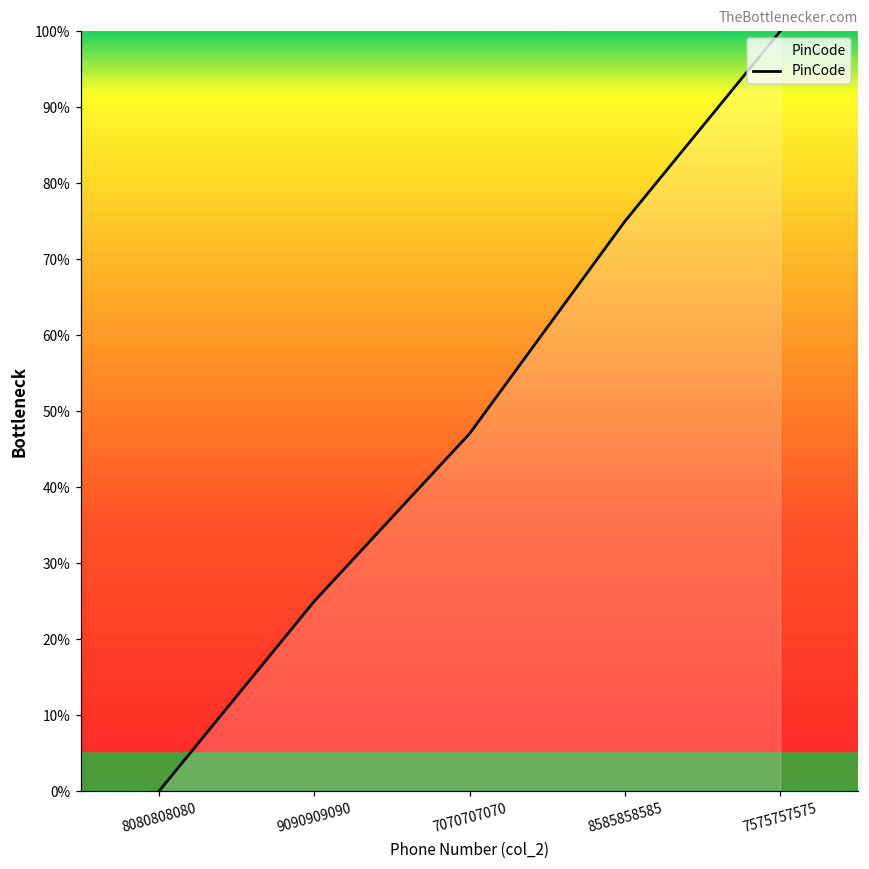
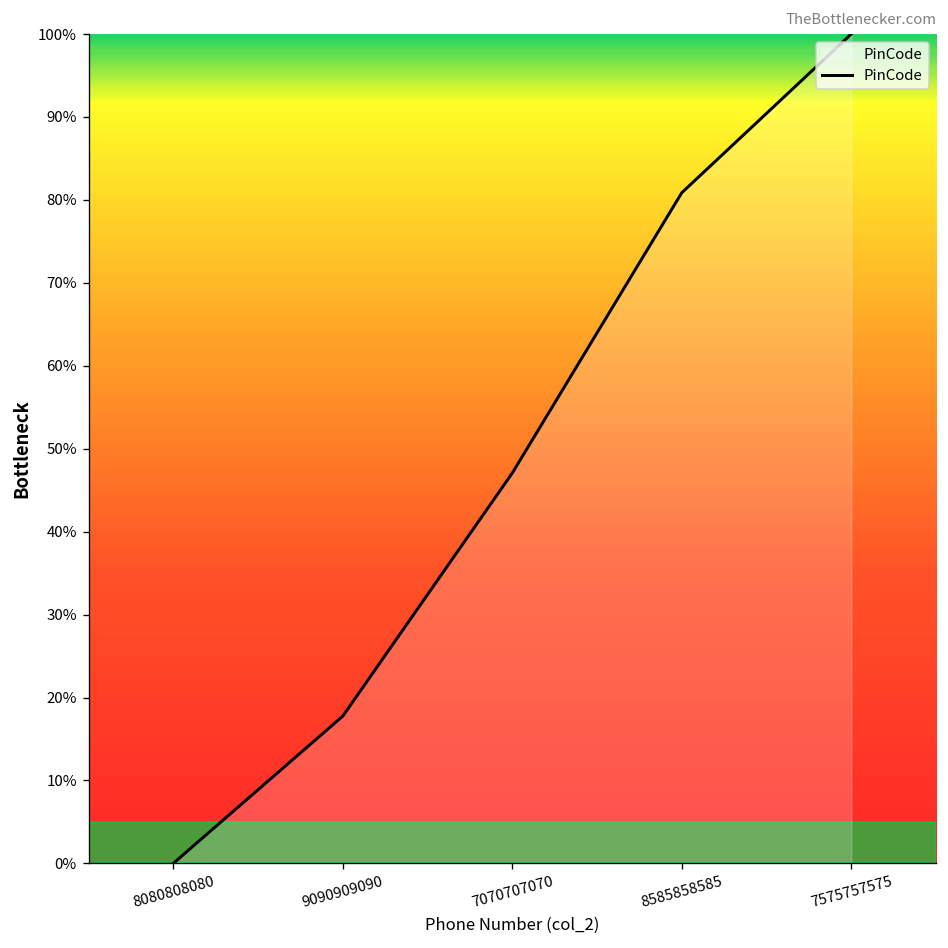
9090909090: 25% -> 18%
8585858585: 75% -> 81%
